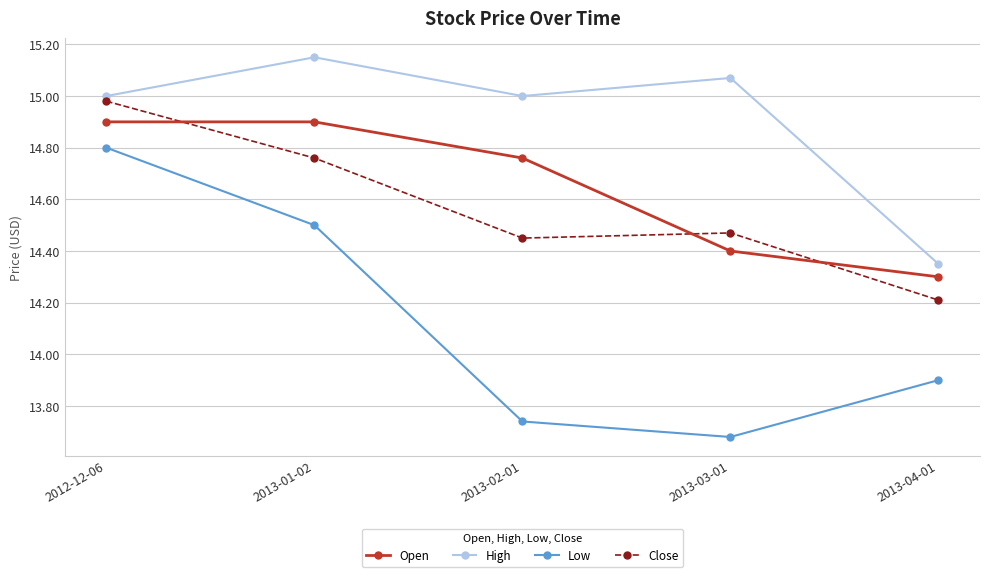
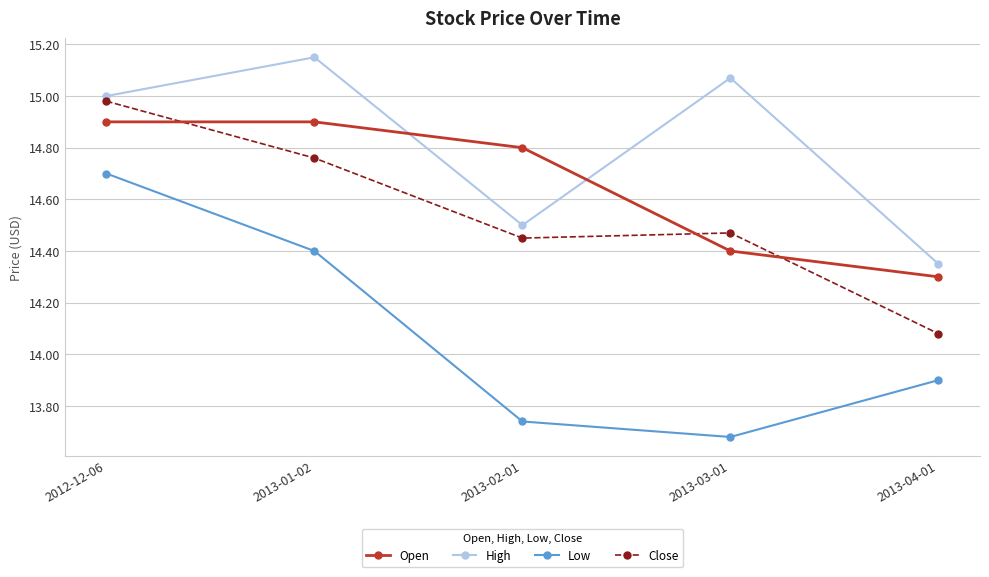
Low, 2012-12-06: 14.8 -> 14.7
Low, 2013-01-02: 14.5 -> 14.4
Open, 2013-02-01: 14.76 -> 14.80
High, 2013-02-01: 15.0 -> 14.5
Close, 2013-04-01: 14.21 -> 14.08
